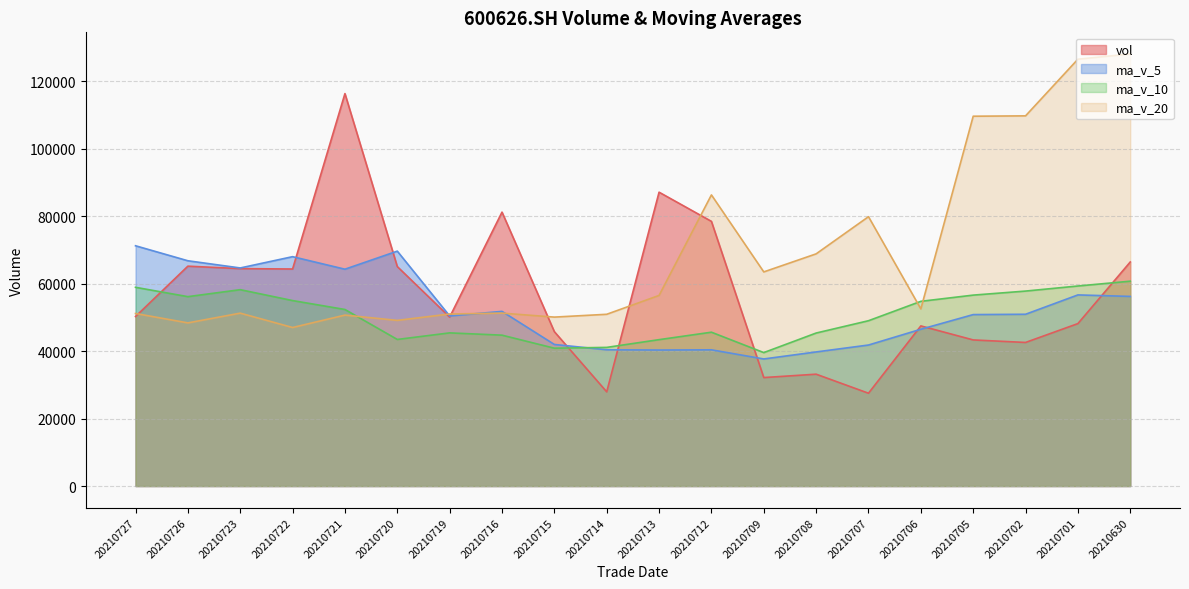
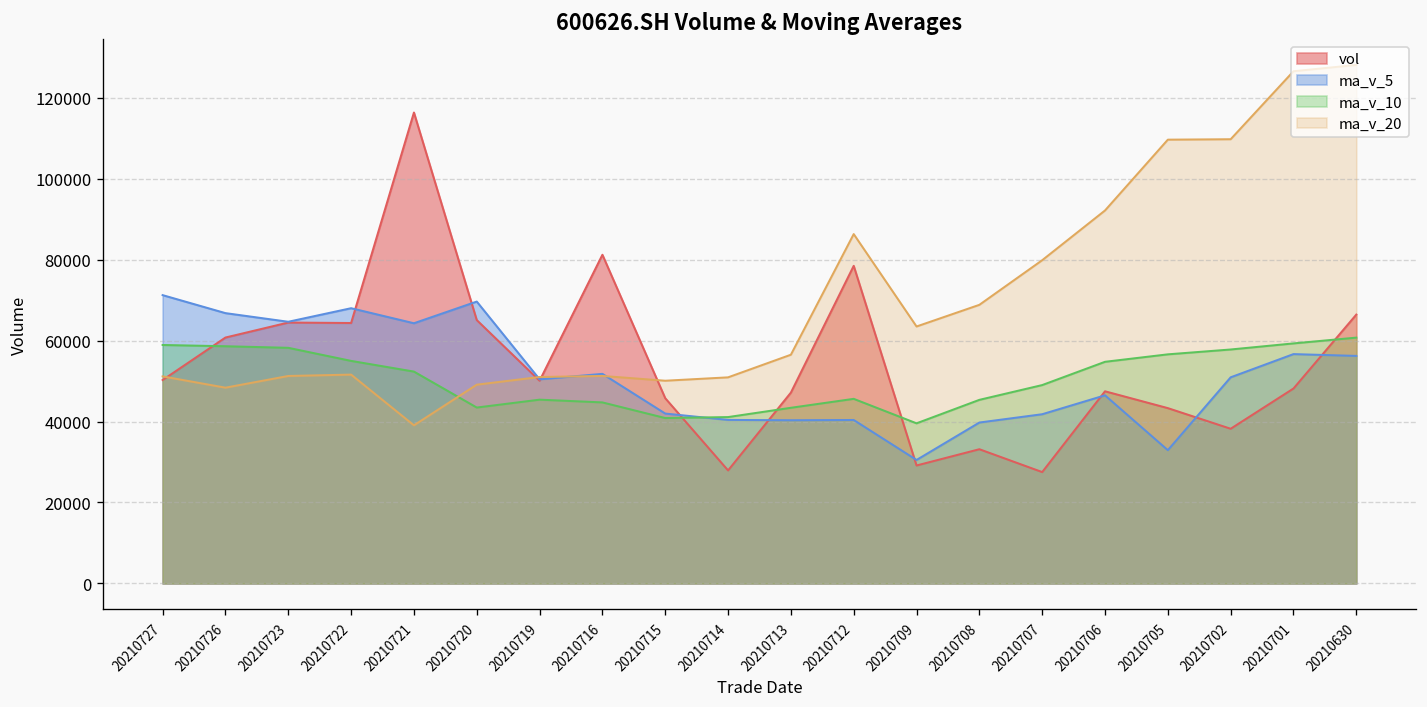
vol, 20210726: 65000 -> 61000
ma_v_10, 20210726: 56000 -> 59000
ma_v_20, 20210722: 47000 -> 52000
ma_v_20, 20210721: 51000 -> 39000
vol, 20210713: 87000 -> 47000
vol, 20210709: 32000 -> 29000
ma_v_5, 20210709: 38000 -> 31000
ma_v_20, 20210706: 53000 -> 92000
ma_v_5, 20210705: 51000 -> 33000
vol, 20210702: 43000 -> 38000
